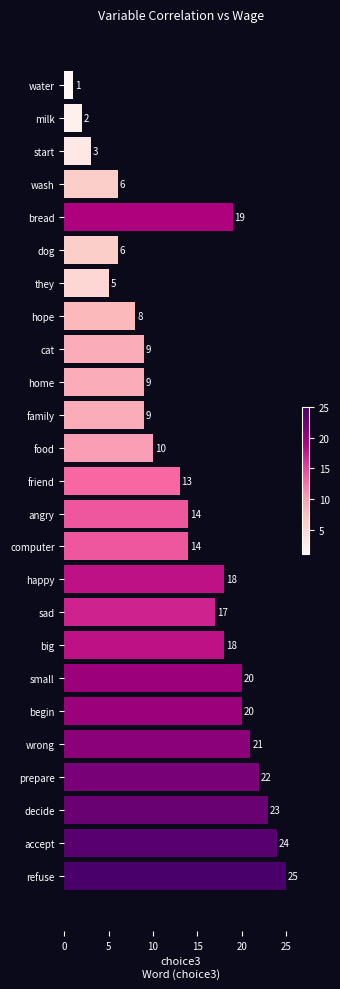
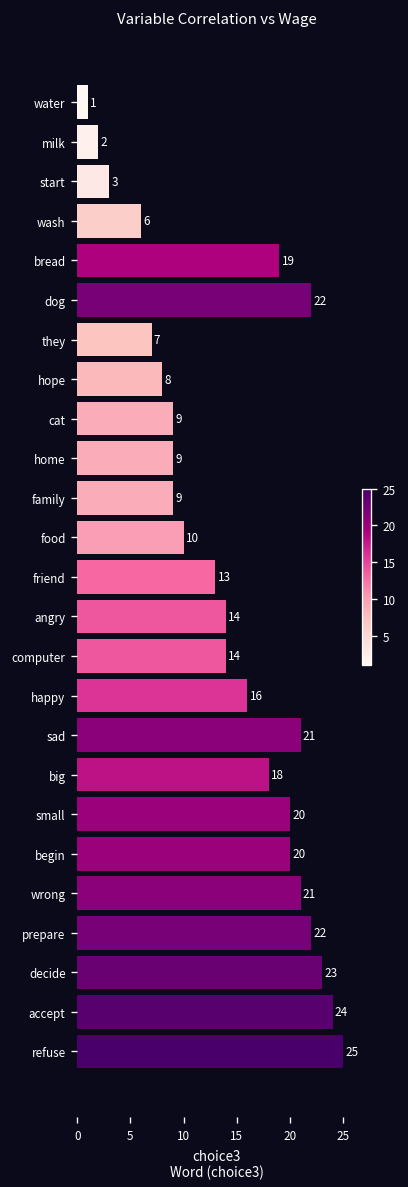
dog: 6 -> 22
they: 5 -> 7
happy: 18 -> 16
sad: 17 -> 21
